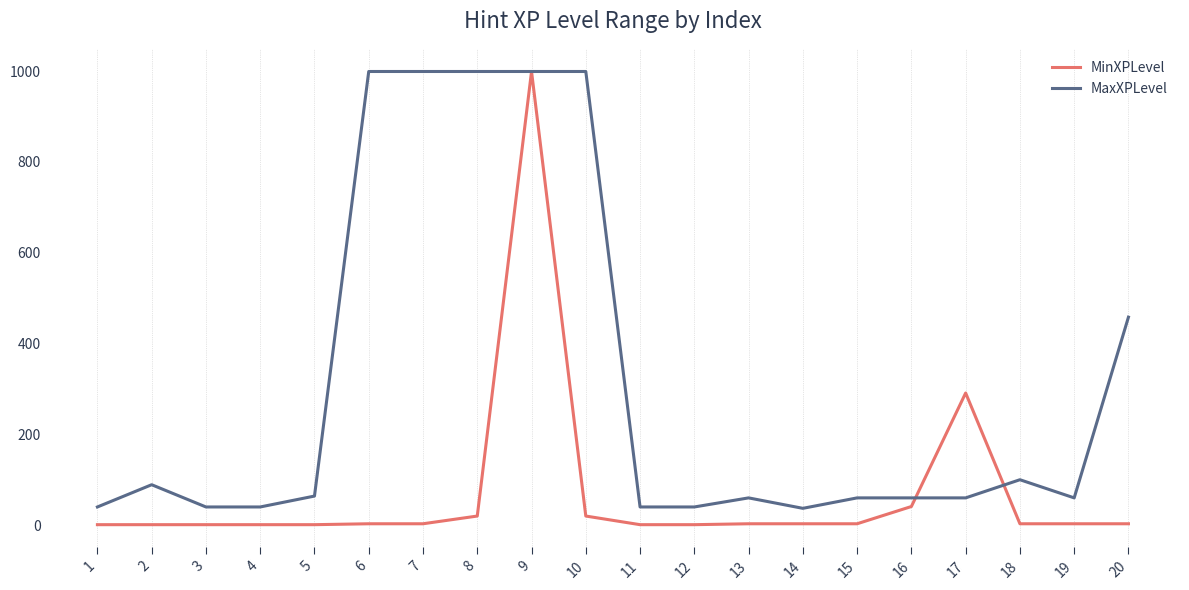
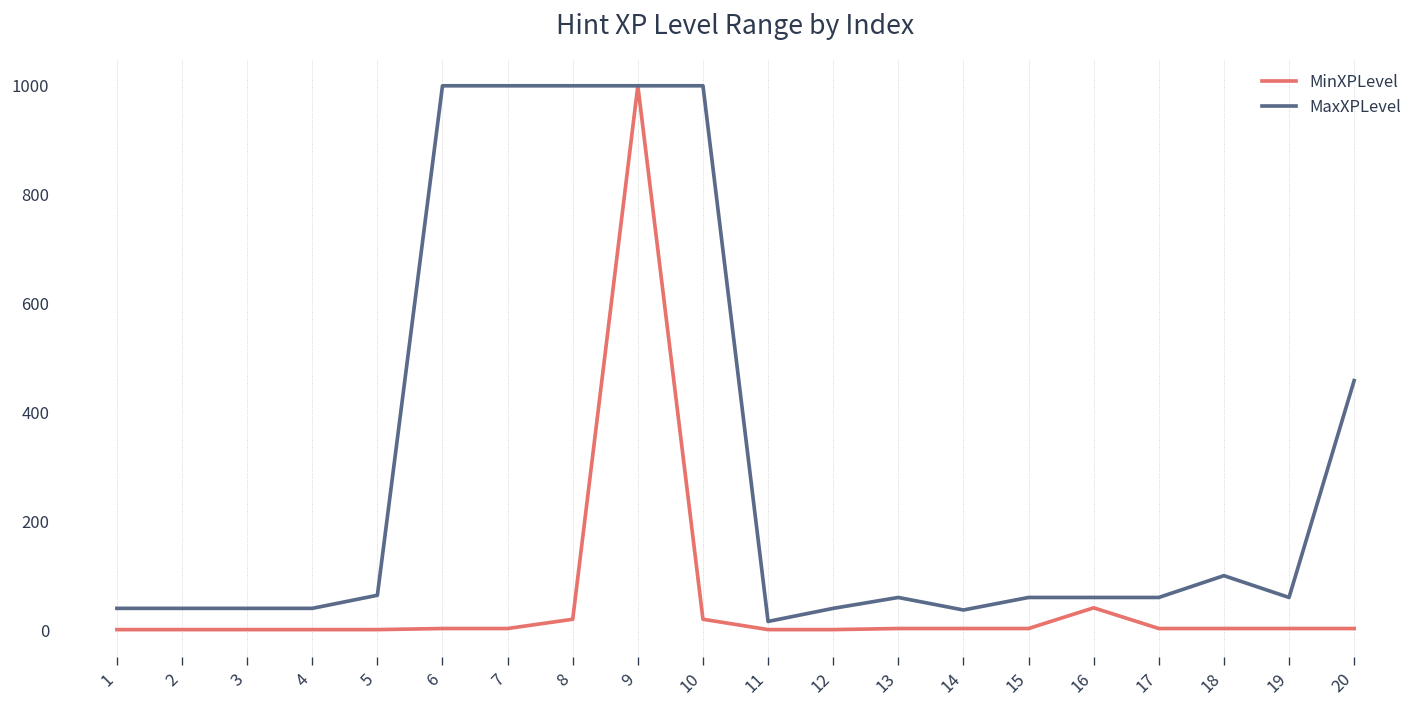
MaxXPLevel, 2: 90 -> 40
MaxXPLevel, 11: 40 -> 20
MinXPLevel, 17: 290 -> 0
